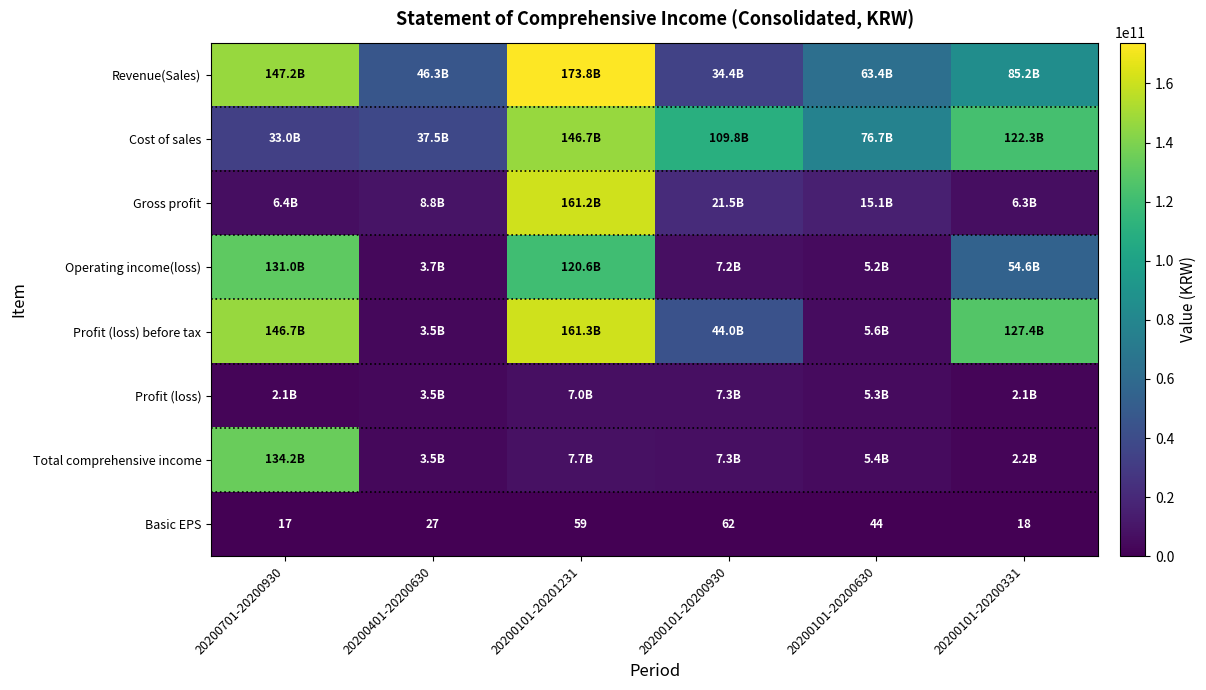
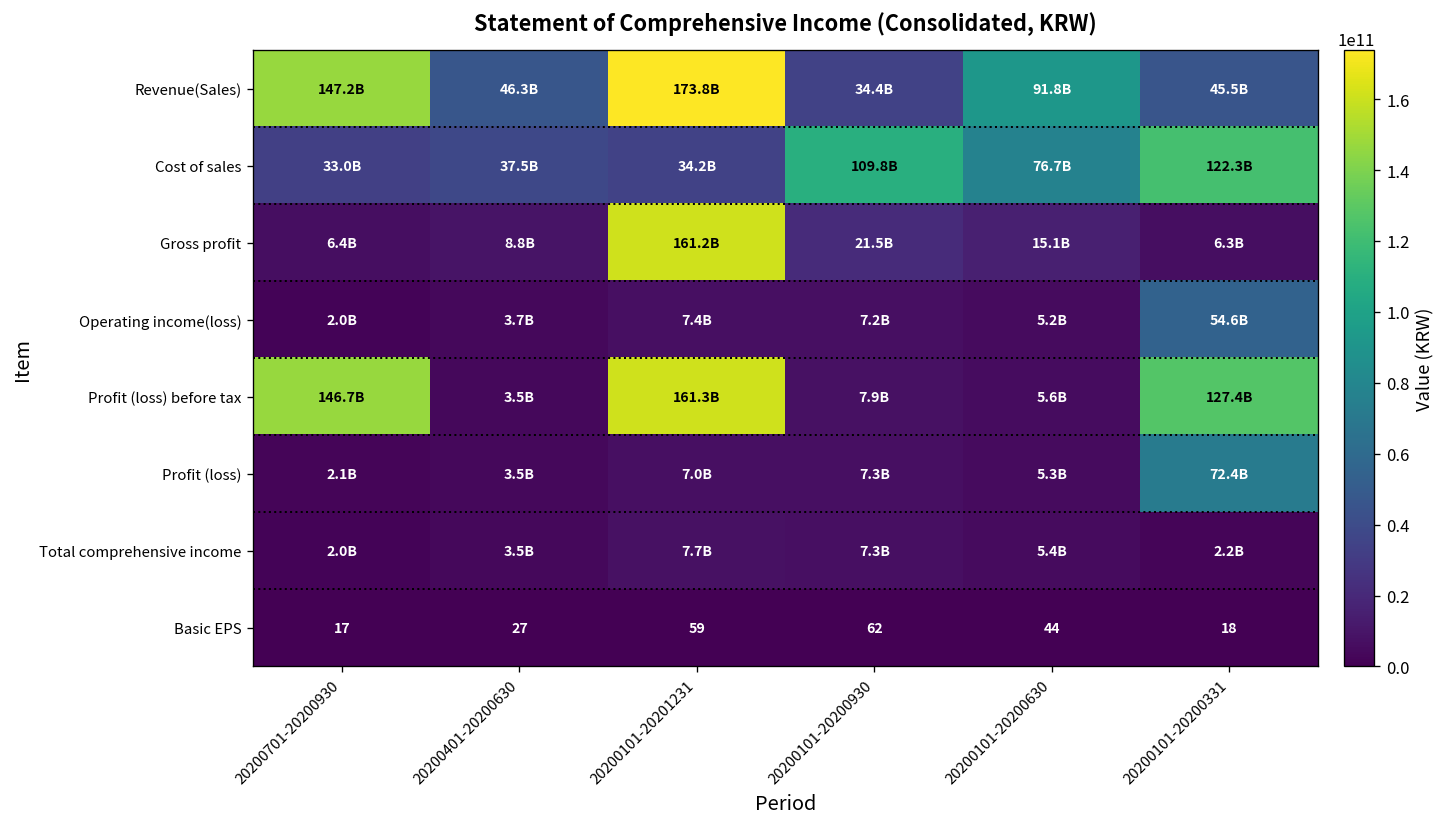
Revenue(Sales), 20200101-20200630: 63.4B -> 91.8B
Revenue(Sales), 20200101-20200331: 85.2B -> 45.5B
Cost of sales, 20200101-20201231: 146.7B -> 34.2B
Operating income(loss), 20200701-20200930: 131.0B -> 2.0B
Operating income(loss), 20200101-20201231: 120.6B -> 7.4B
Profit (loss) before tax, 20200101-20200930: 44.0B -> 7.9B
Profit (loss), 20200101-20200331: 2.1B -> 72.4B
Total comprehensive income, 20200701-20200930: 134.2B -> 2.0B
